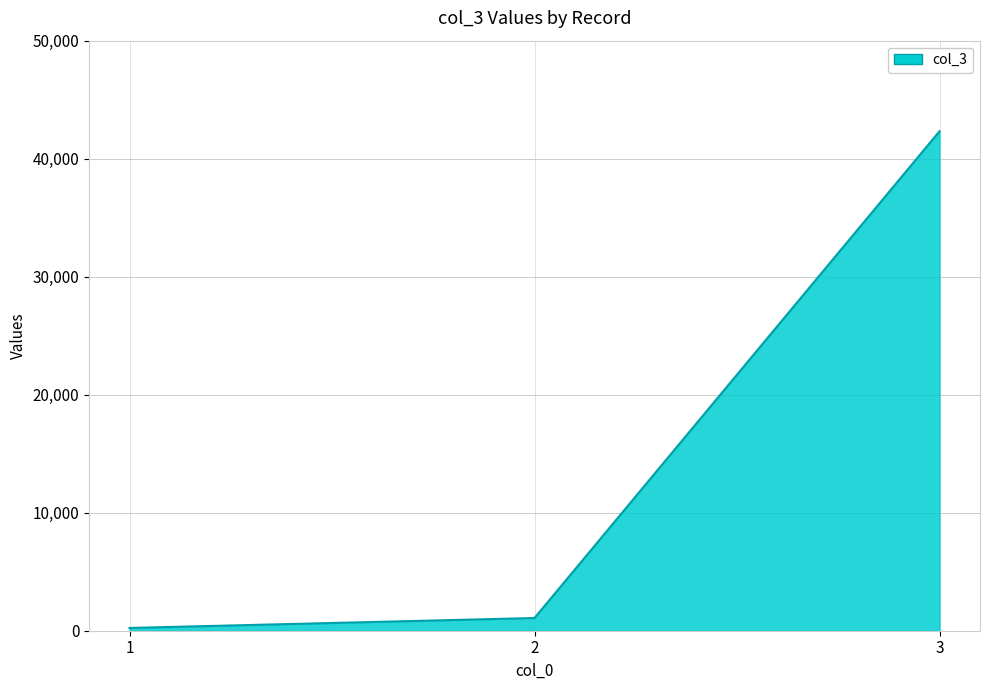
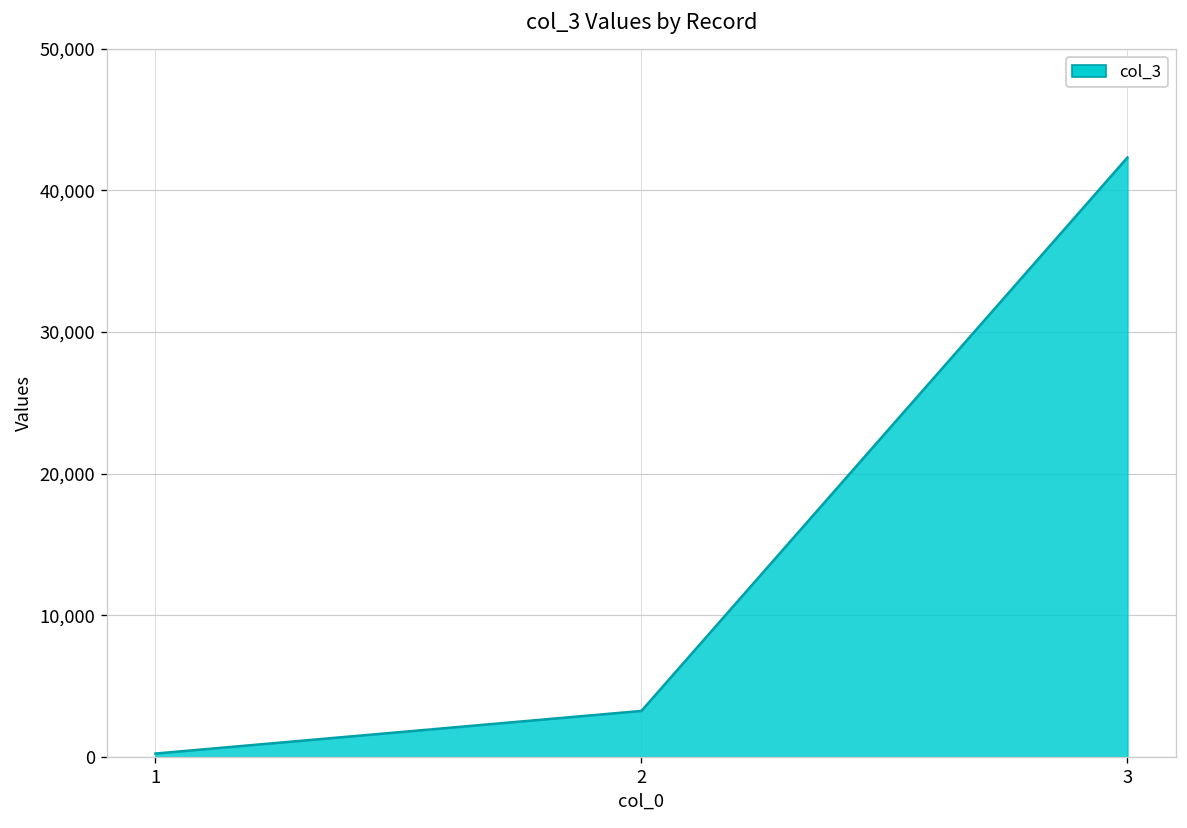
2: 1,100 -> 3,200
